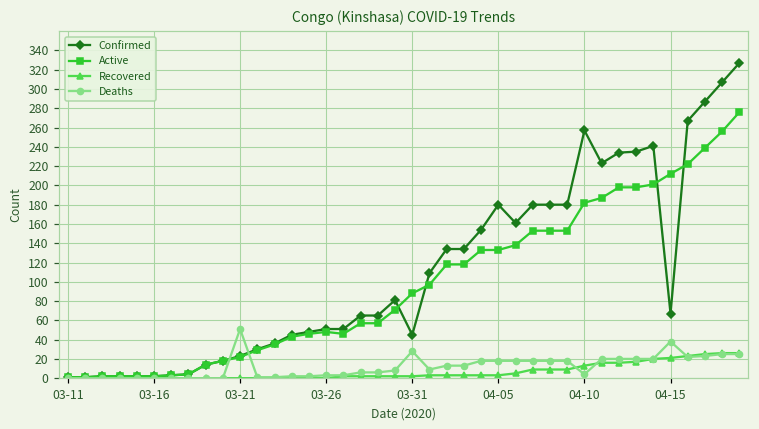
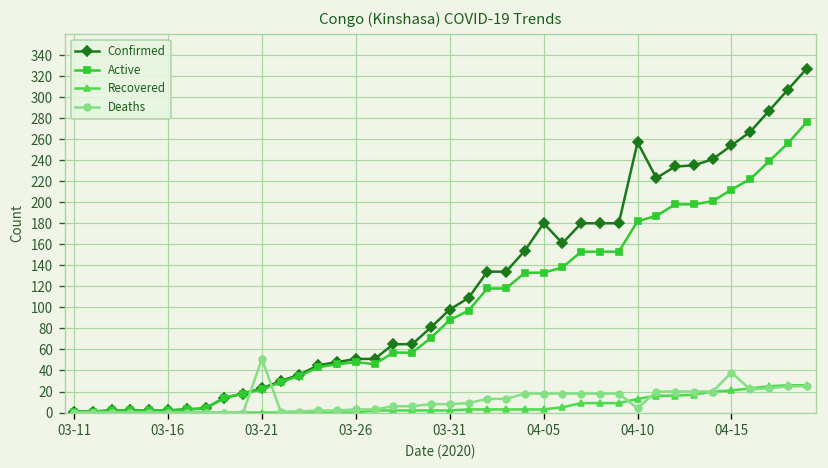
Confirmed, 03-31: 50 -> 100
Deaths, 03-31: 30 -> 10
Confirmed, 04-15: 70 -> 250
